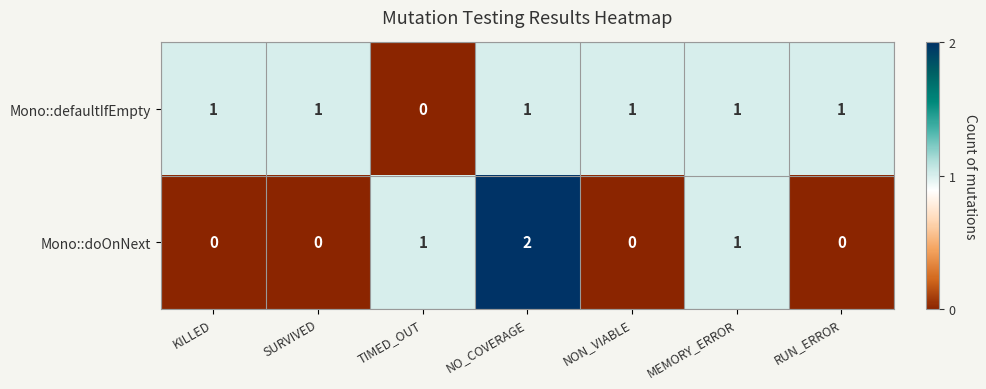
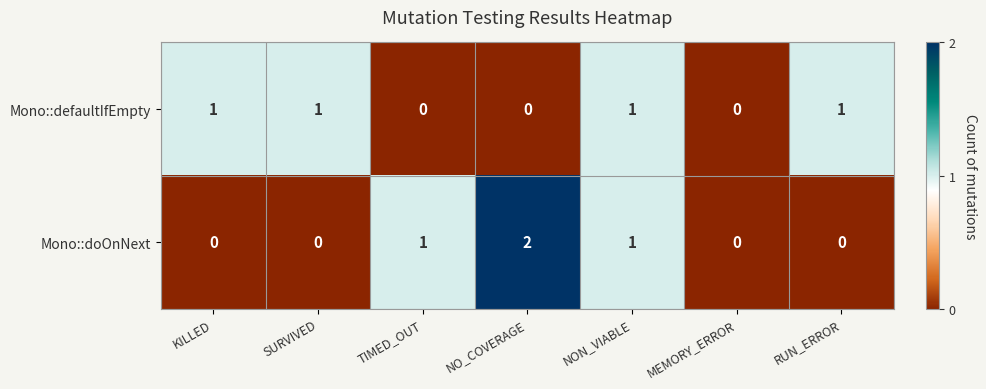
Mono::defaultIfEmpty, NO_COVERAGE: 1 -> 0
Mono::defaultIfEmpty, MEMORY_ERROR: 1 -> 0
Mono::doOnNext, NON_VIABLE: 0 -> 1
Mono::doOnNext, MEMORY_ERROR: 1 -> 0
